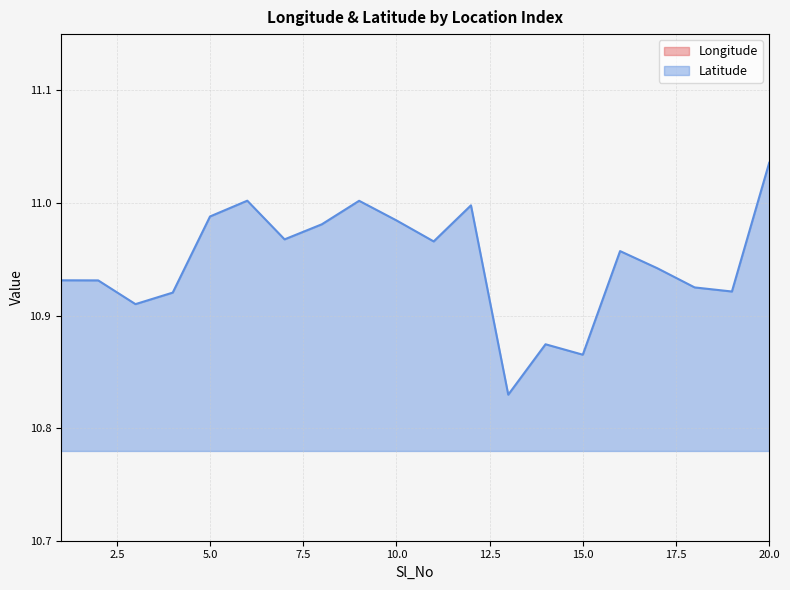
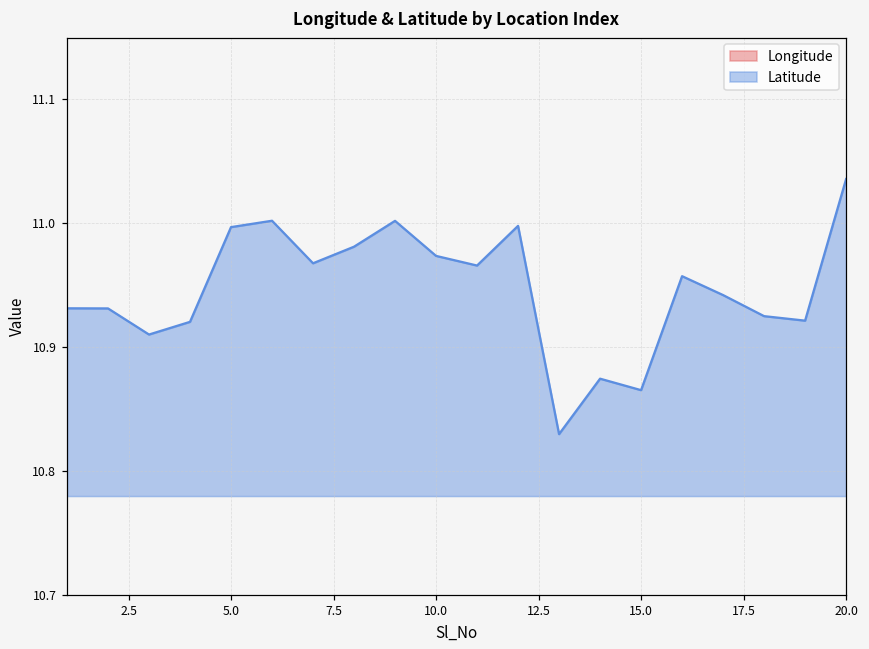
Latitude, 5.0: 10.988 -> 10.997
Latitude, 10.0: 10.985 -> 10.974
